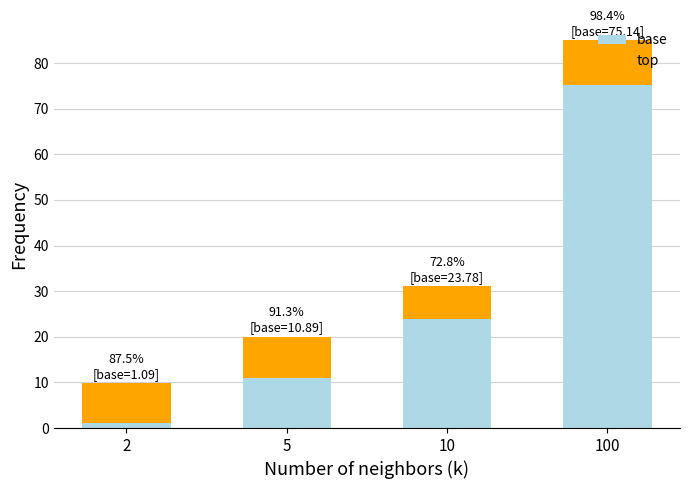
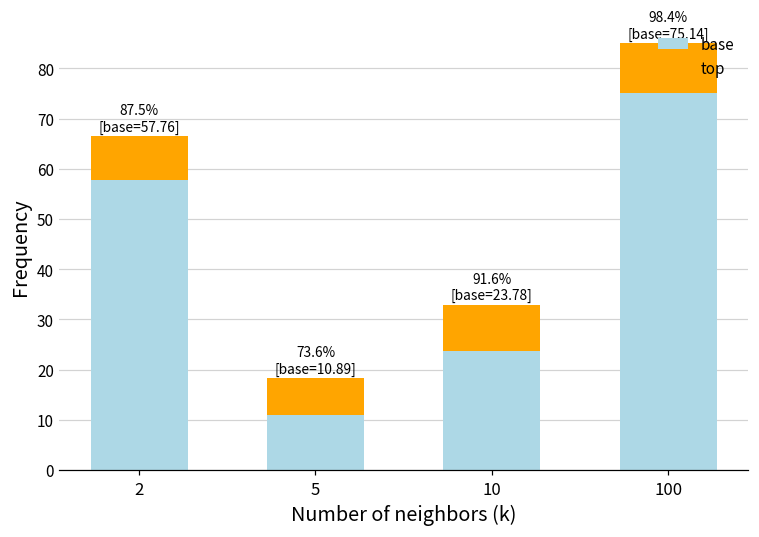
base, 2: 1.09] -> 57.76]
top, 5: 91.3% -> 73.6%
top, 10: 72.8% -> 91.6%
